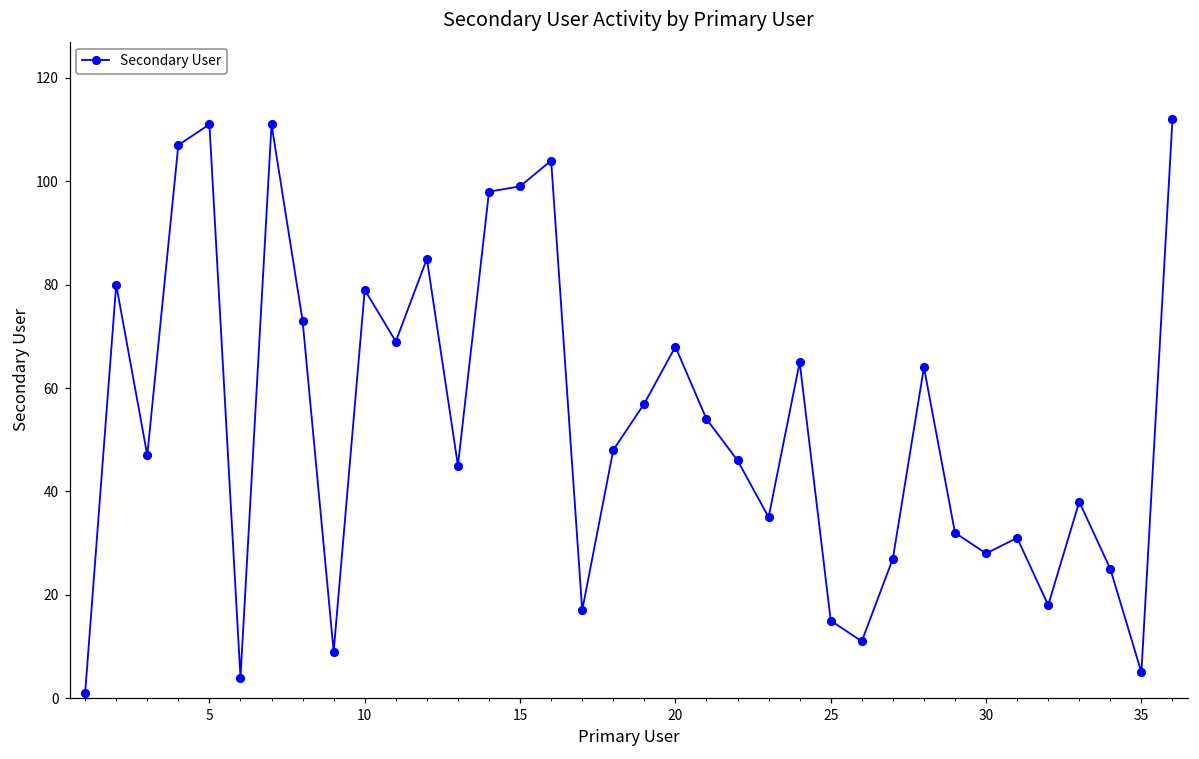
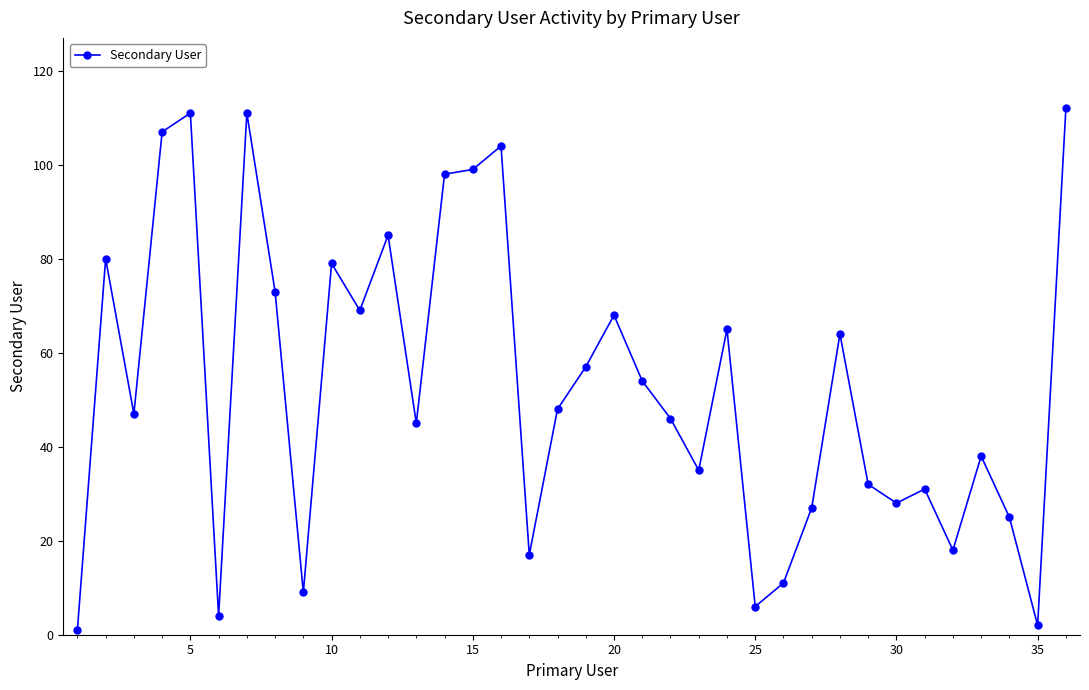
25: 15 -> 6
35: 5 -> 2
